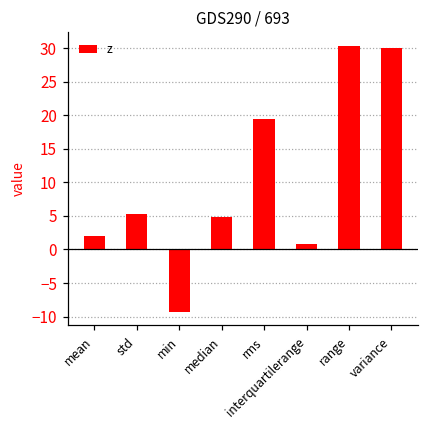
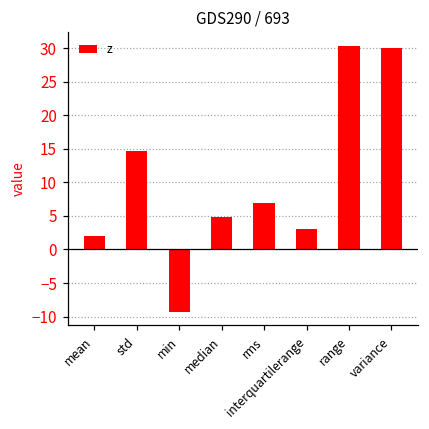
std: 5 -> 15
rms: 20 -> 7
interquartilerange: 1 -> 3
